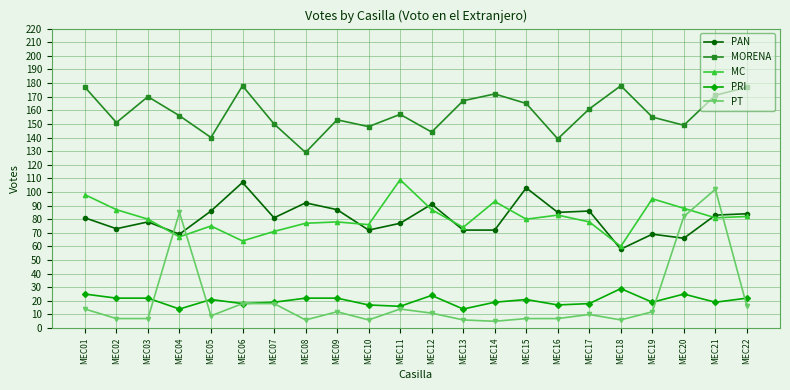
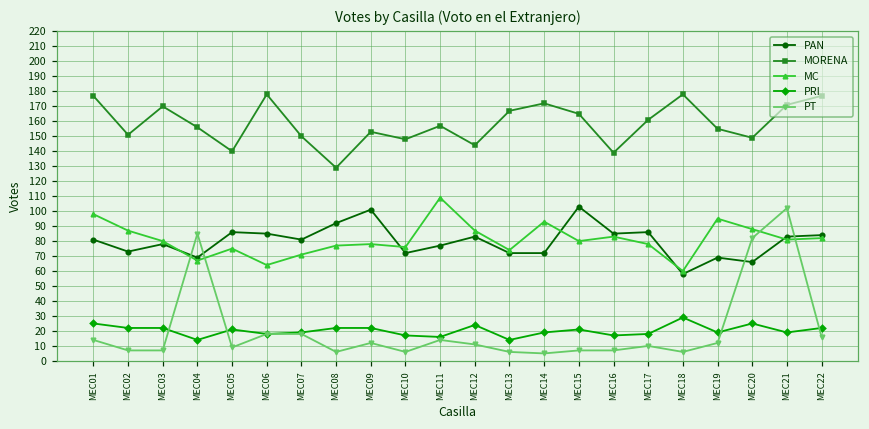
PAN, MEC06: 107 -> 85
PAN, MEC09: 87 -> 101
PAN, MEC12: 91 -> 83
